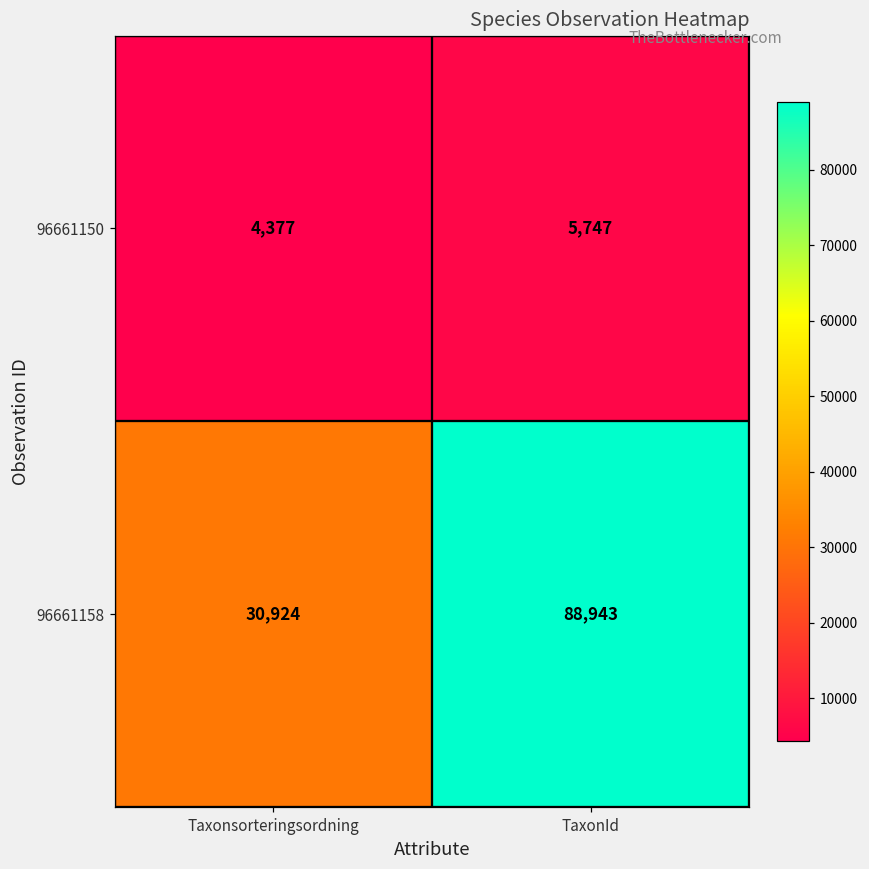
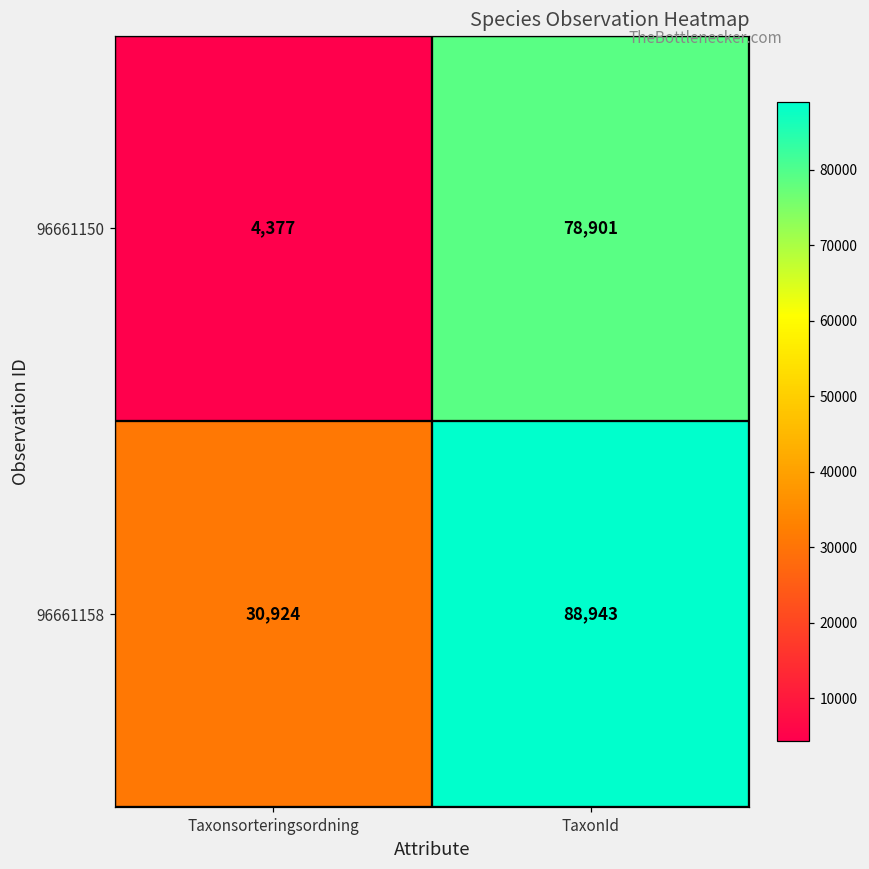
96661150, TaxonId: 5,747 -> 78,901
